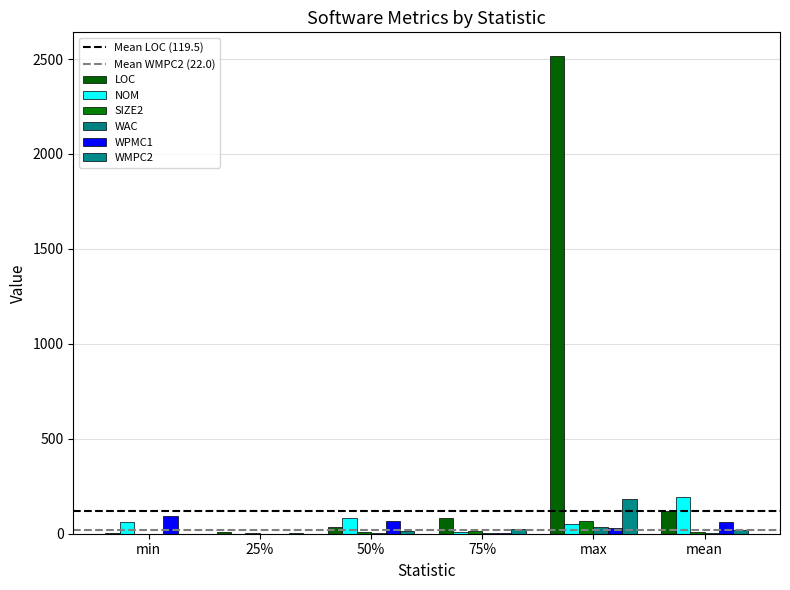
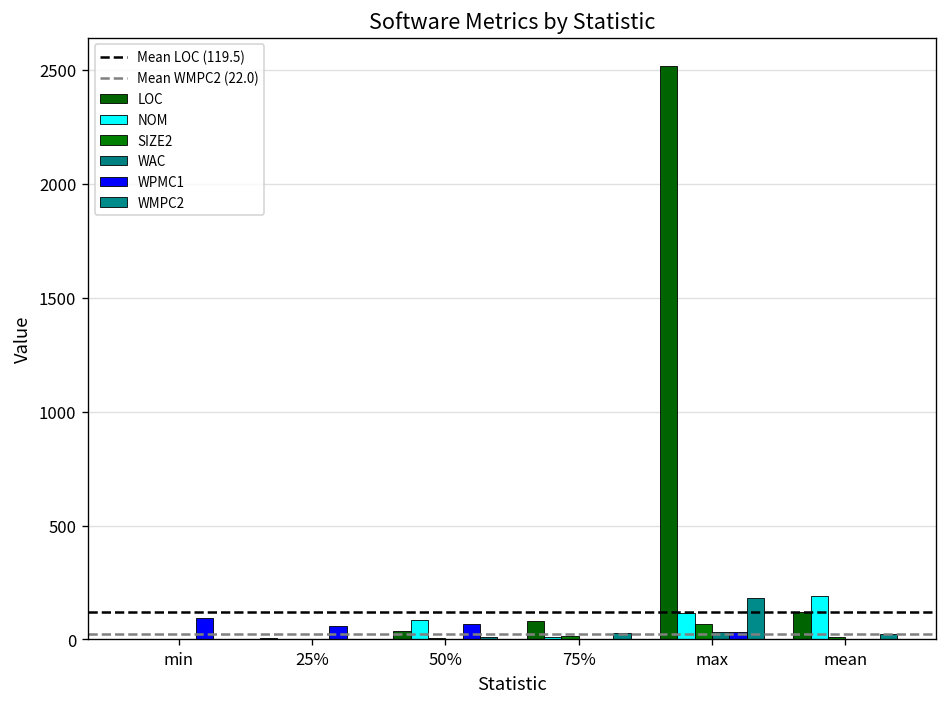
NOM, min: 60 -> 0
WPMC1, 25%: 0 -> 60
NOM, max: 50 -> 120
WPMC1, mean: 60 -> 0
